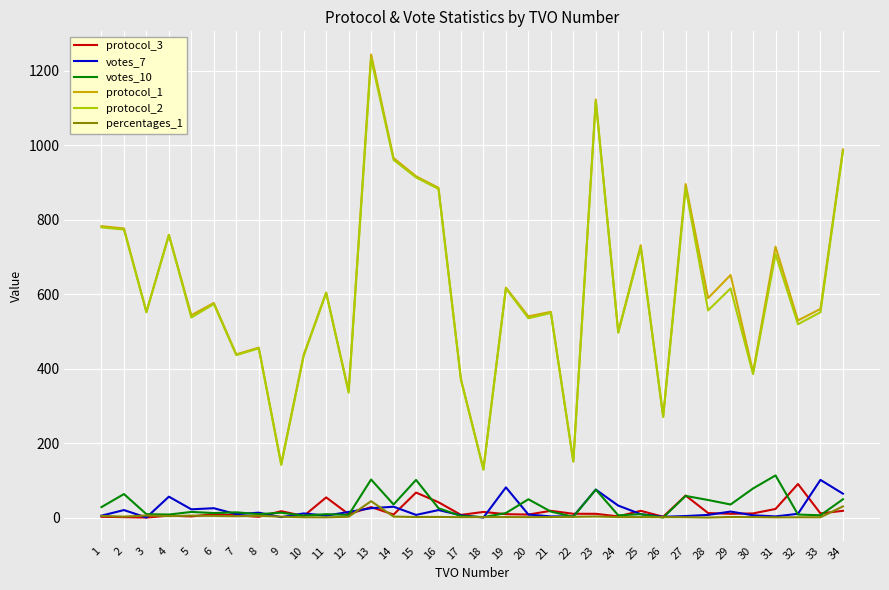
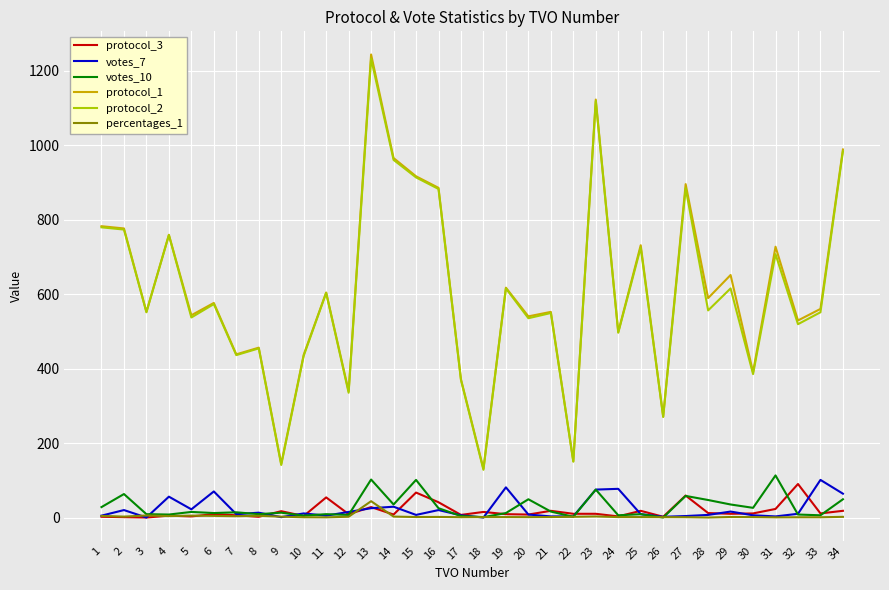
votes_7, 6: 30 -> 70
votes_7, 24: 30 -> 80
votes_10, 30: 80 -> 30
percentages_1, 34: 30 -> 0
